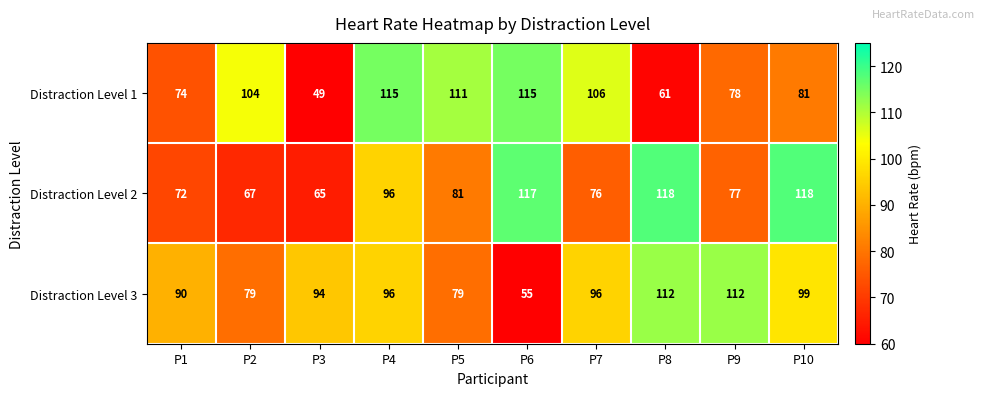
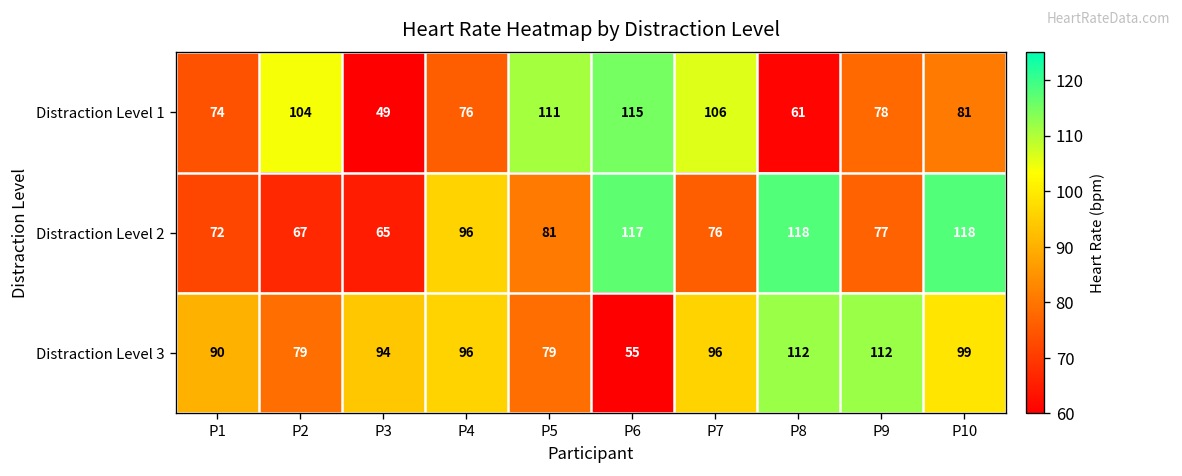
Distraction Level 1, P4: 115 -> 76
